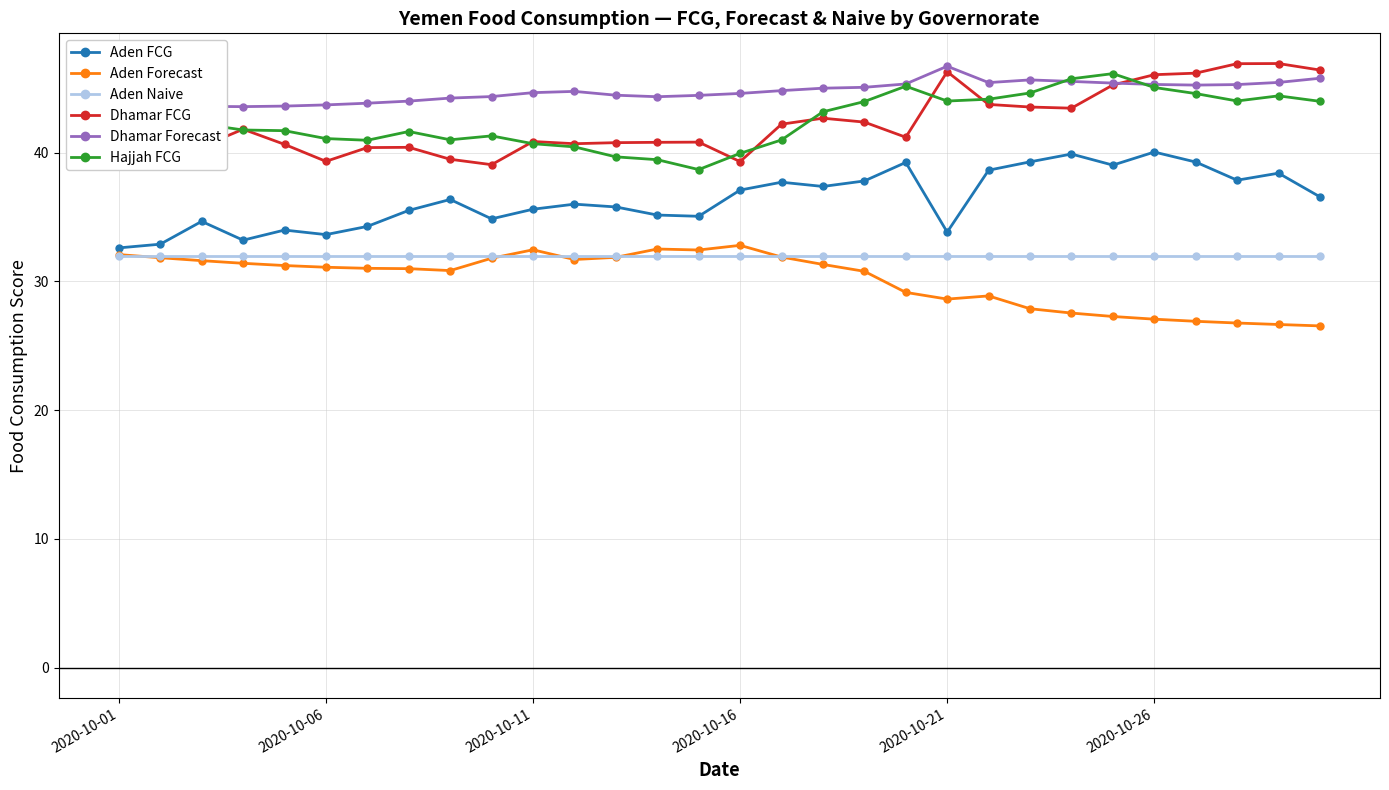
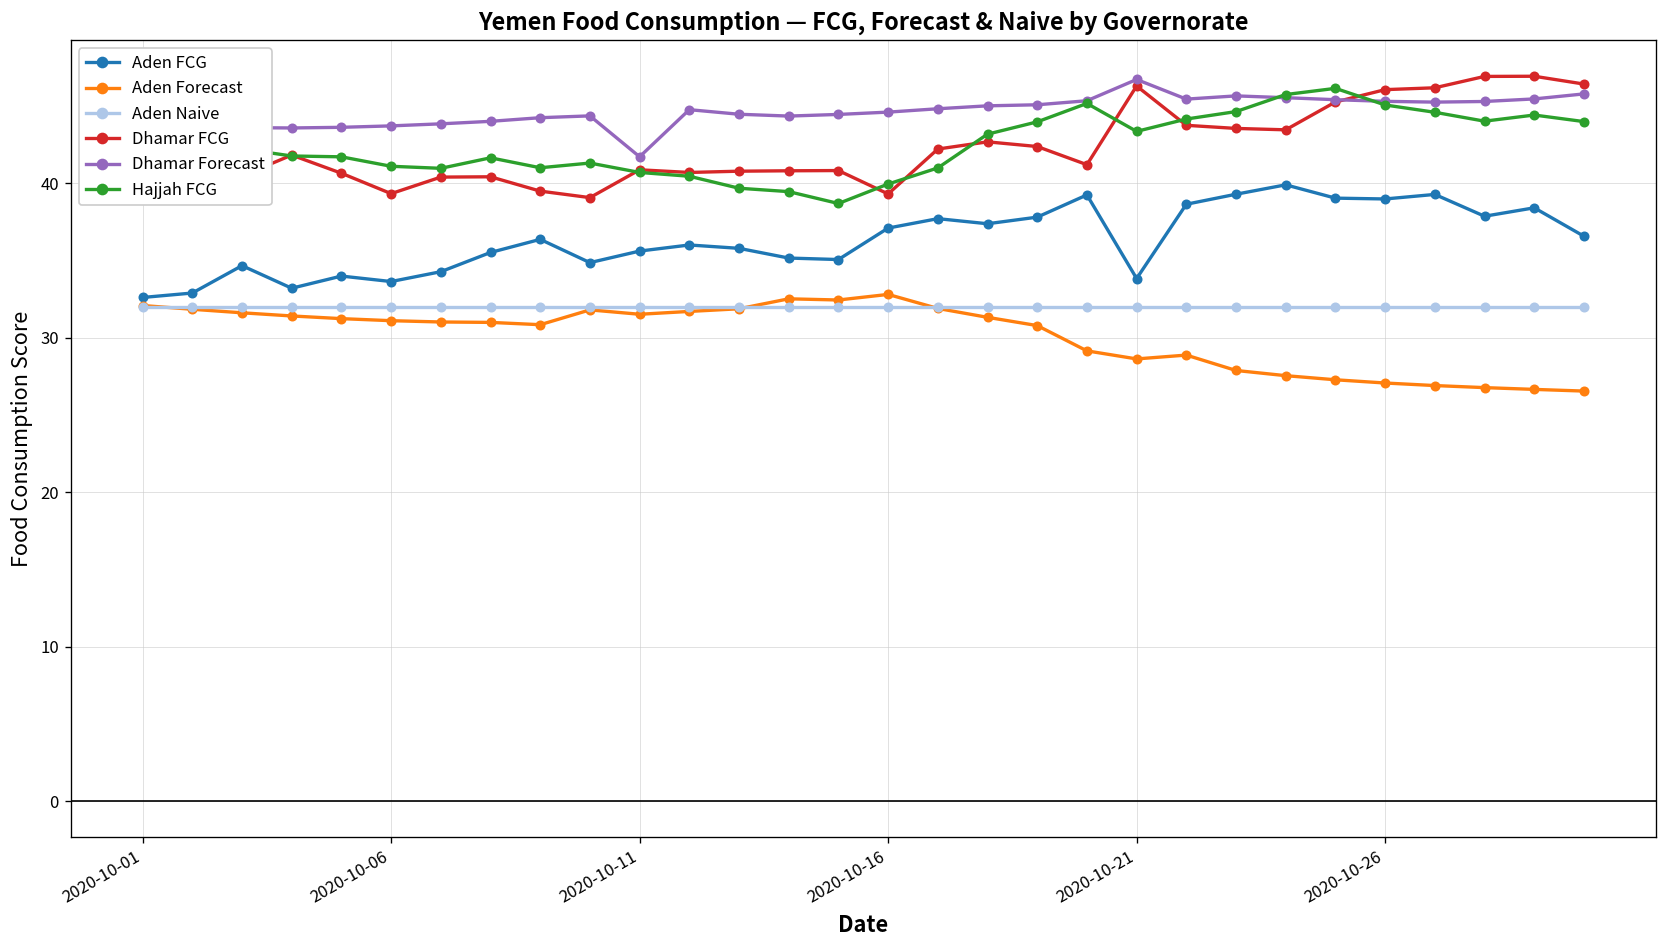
Aden Forecast, 2020-10-11: 32.4 -> 31.5
Dhamar Forecast, 2020-10-11: 44.7 -> 41.7
Hajjah FCG, 2020-10-21: 44.0 -> 43.3
Aden FCG, 2020-10-26: 40.0 -> 39.0
